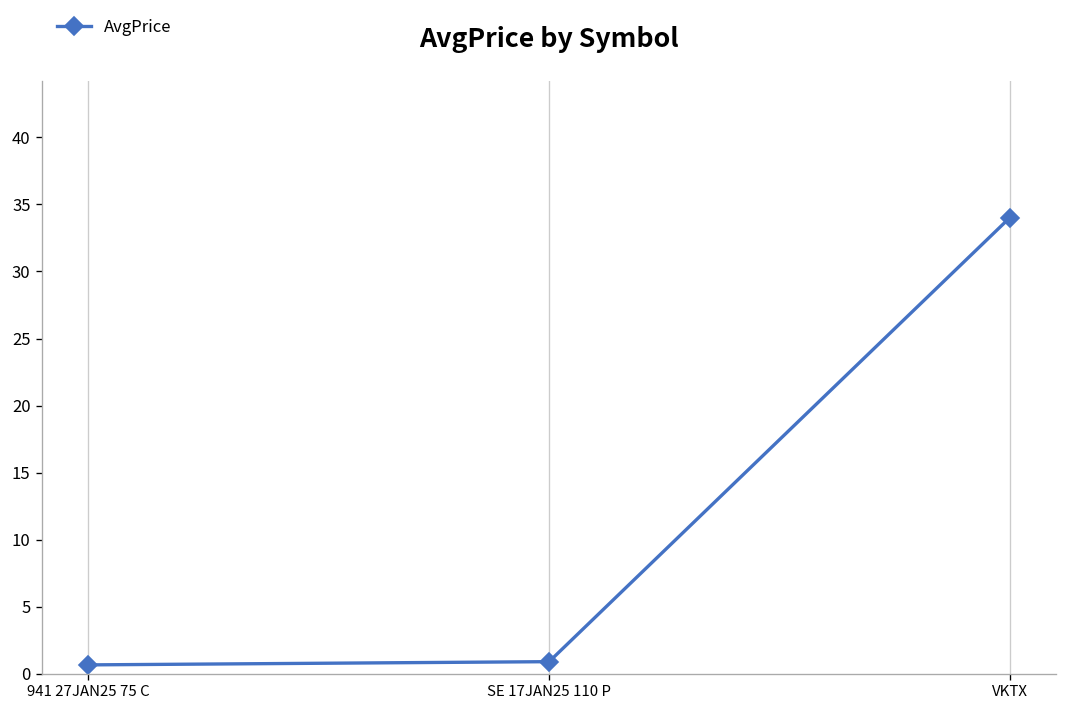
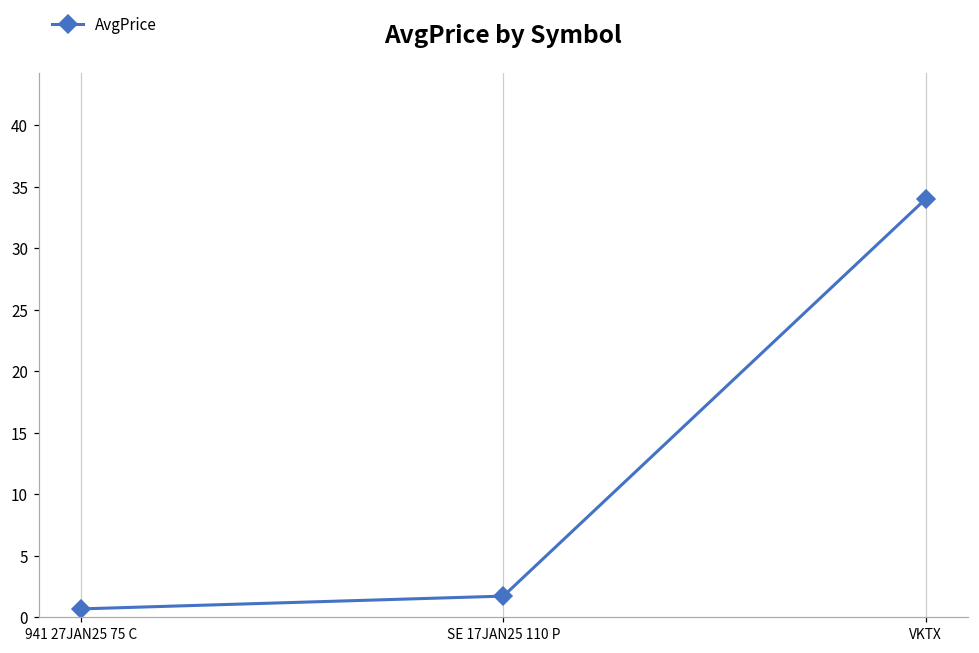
SE 17JAN25 110 P: 0.9 -> 1.7
